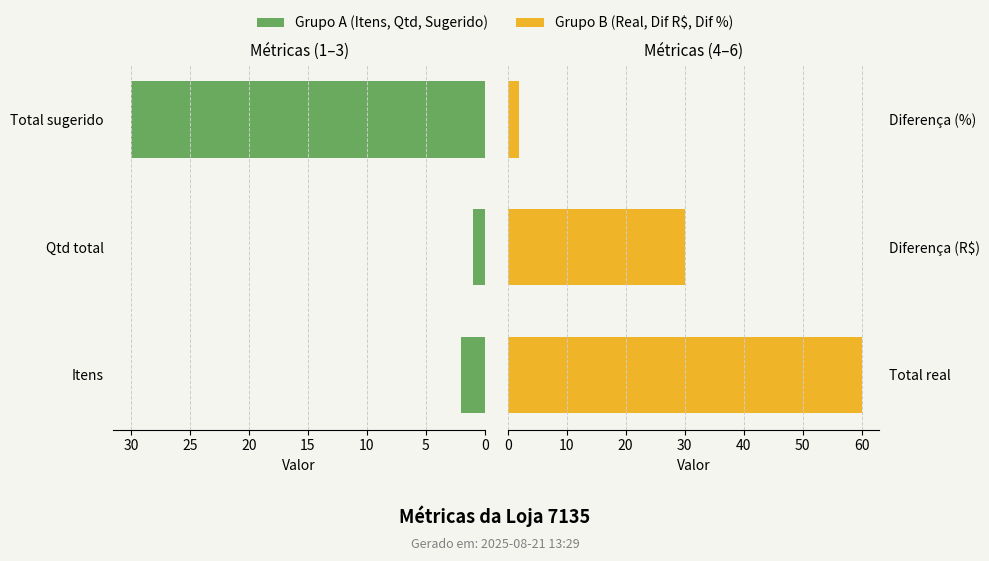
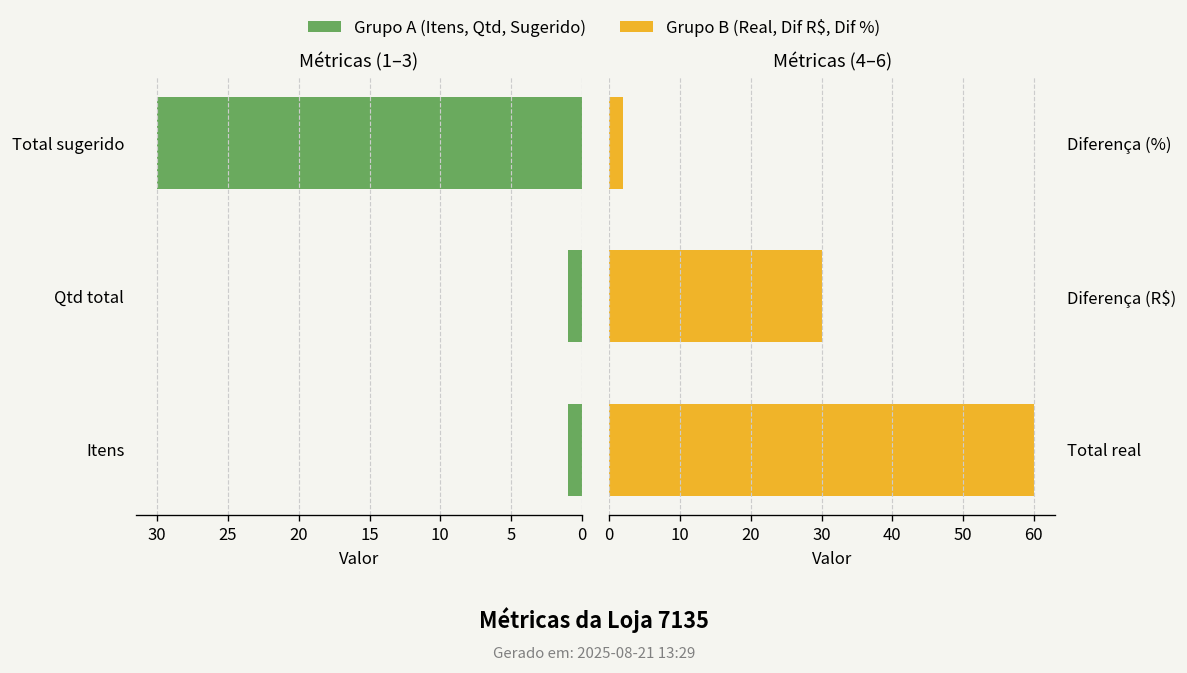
Métricas (1–3), Itens: 2 -> 1
